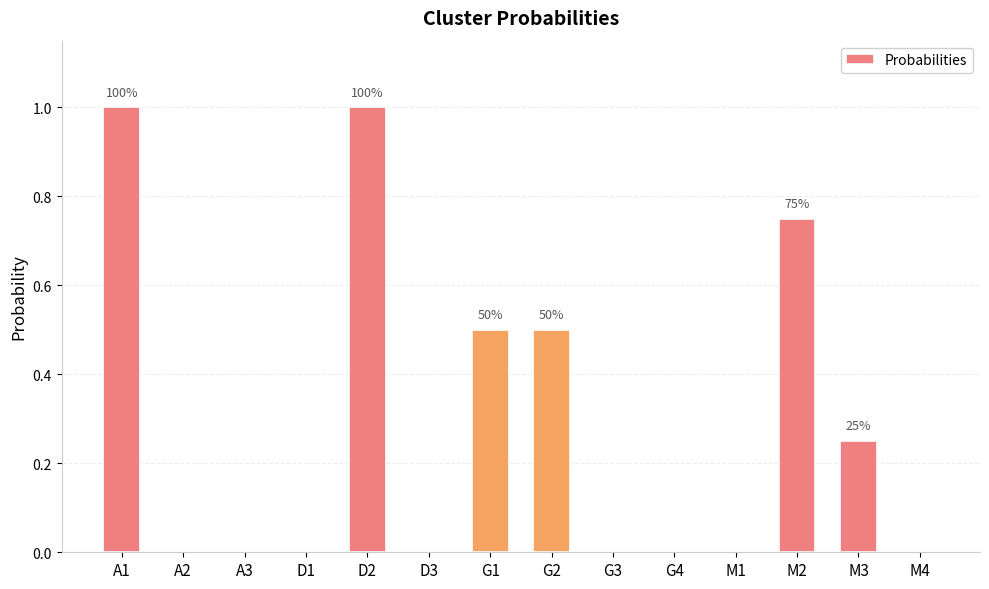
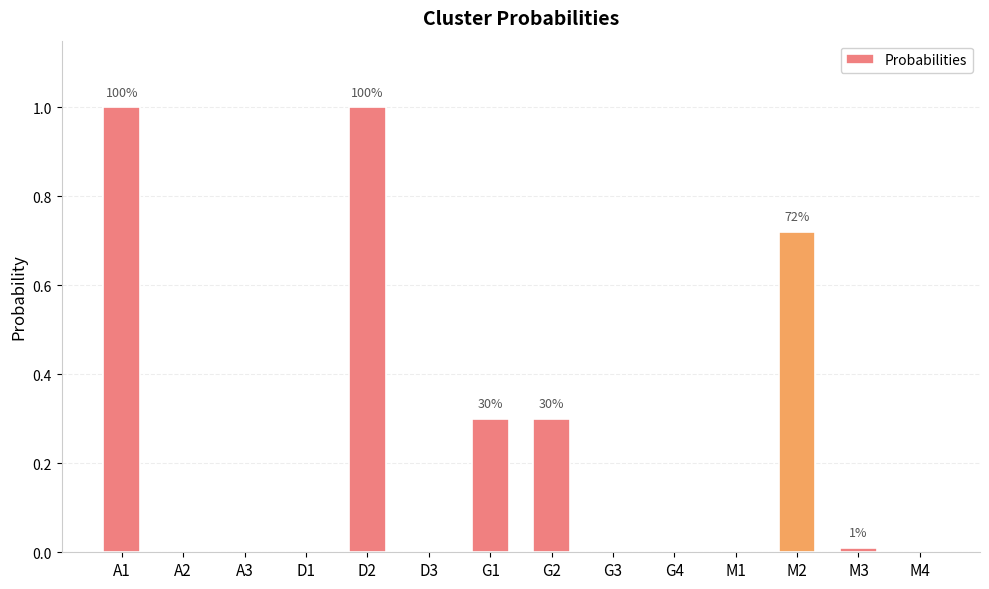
G1: 50% -> 30%
G2: 50% -> 30%
M2: 75% -> 72%
M3: 25% -> 1%
